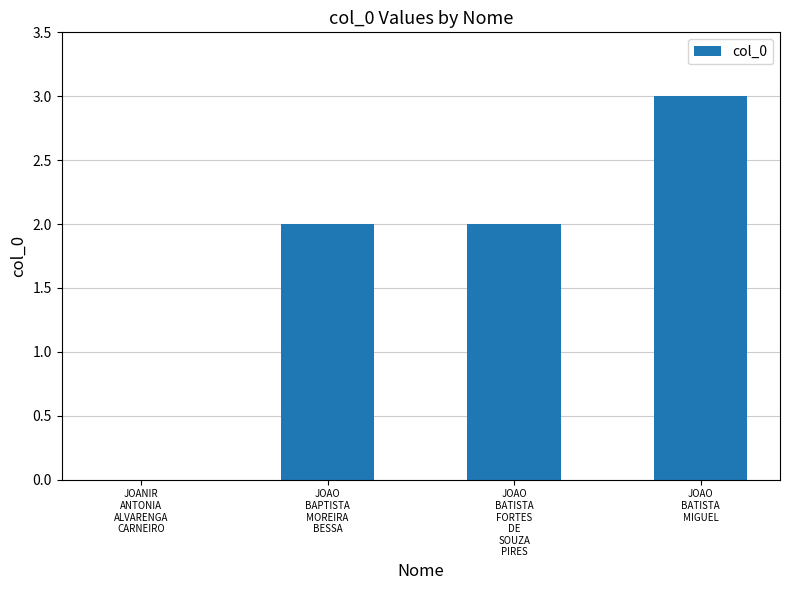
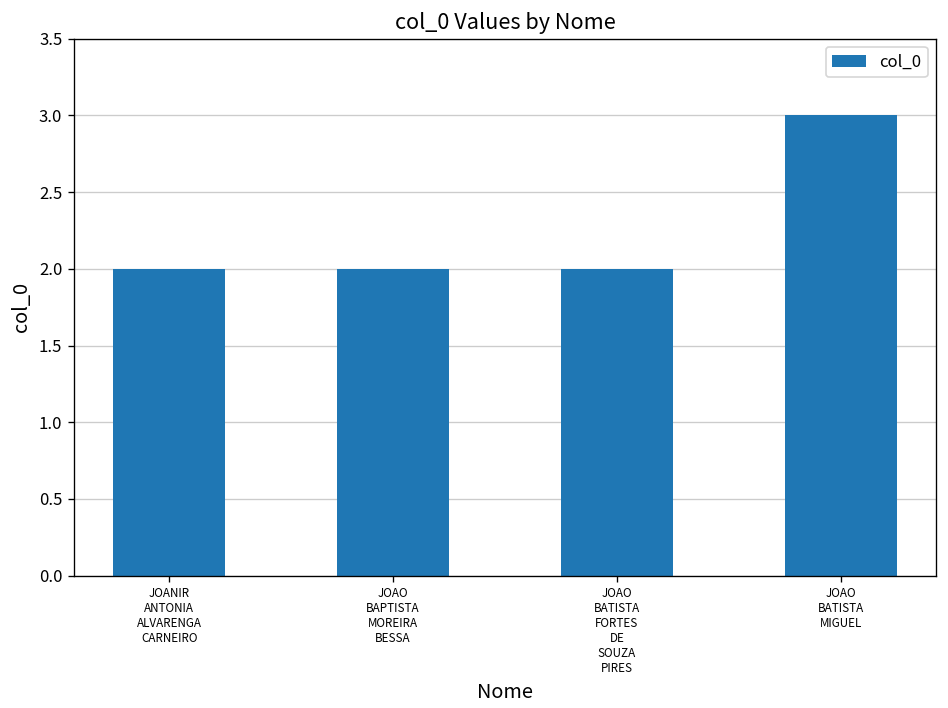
JOANIR ANTONIA ALVARENGA CARNEIRO: 0 -> 2
